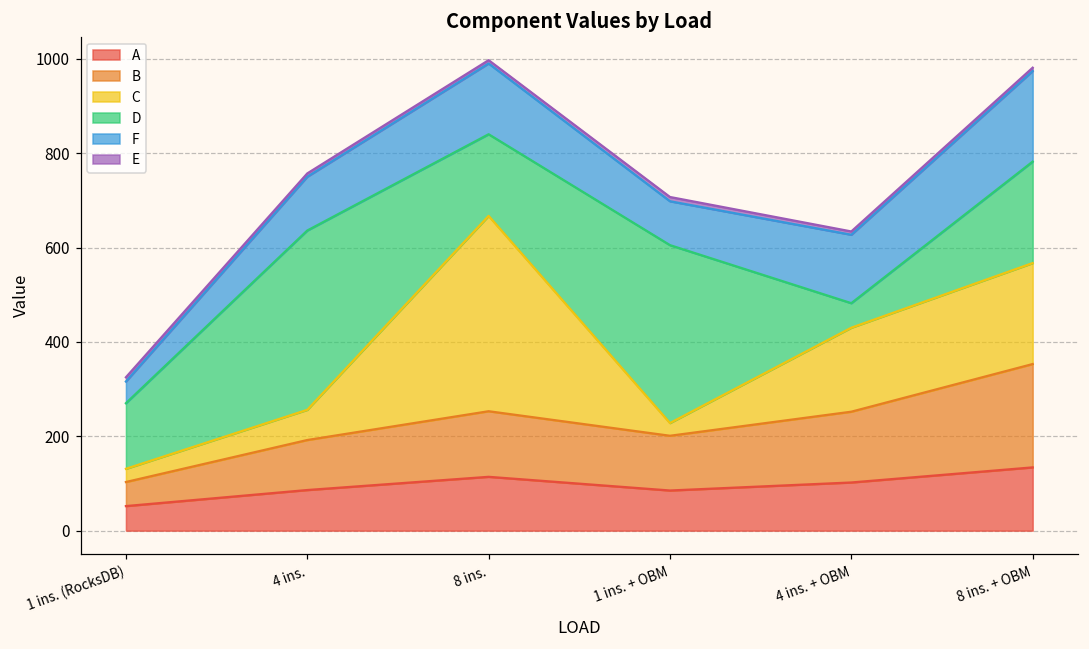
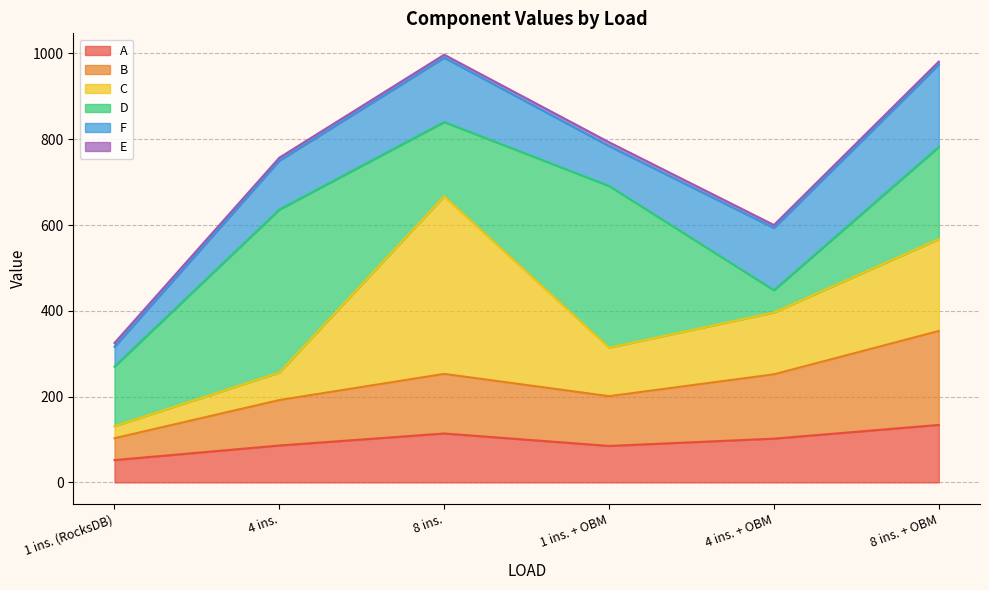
C, 1 ins. + OBM: 30 -> 110
C, 4 ins. + OBM: 180 -> 140
